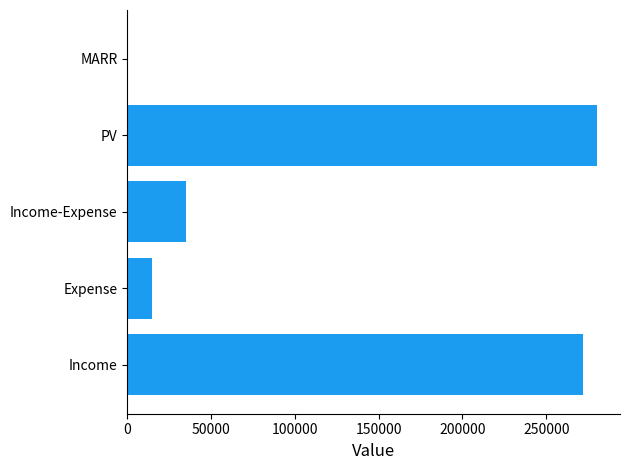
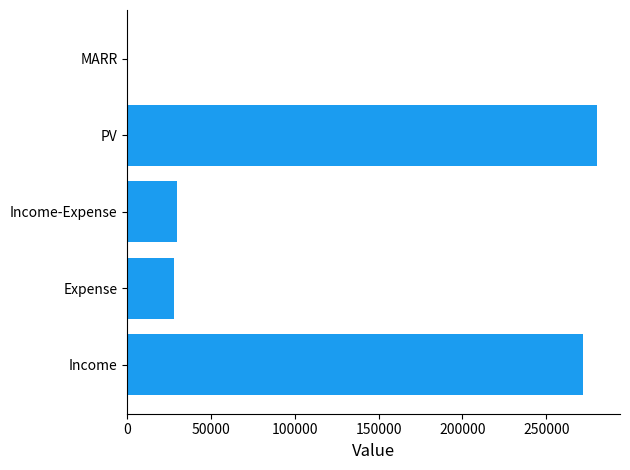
Income-Expense: 35000 -> 30000
Expense: 15000 -> 28000
